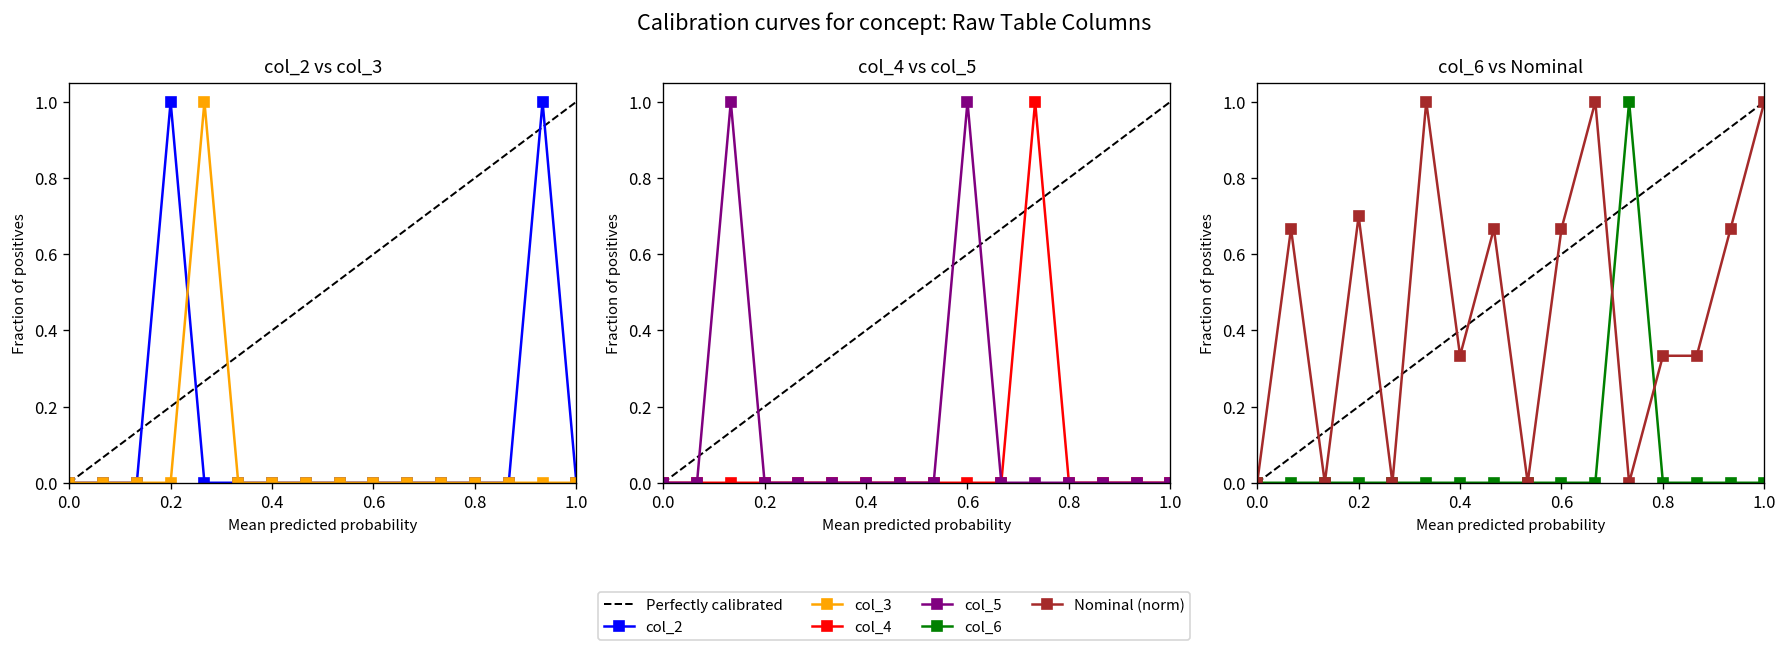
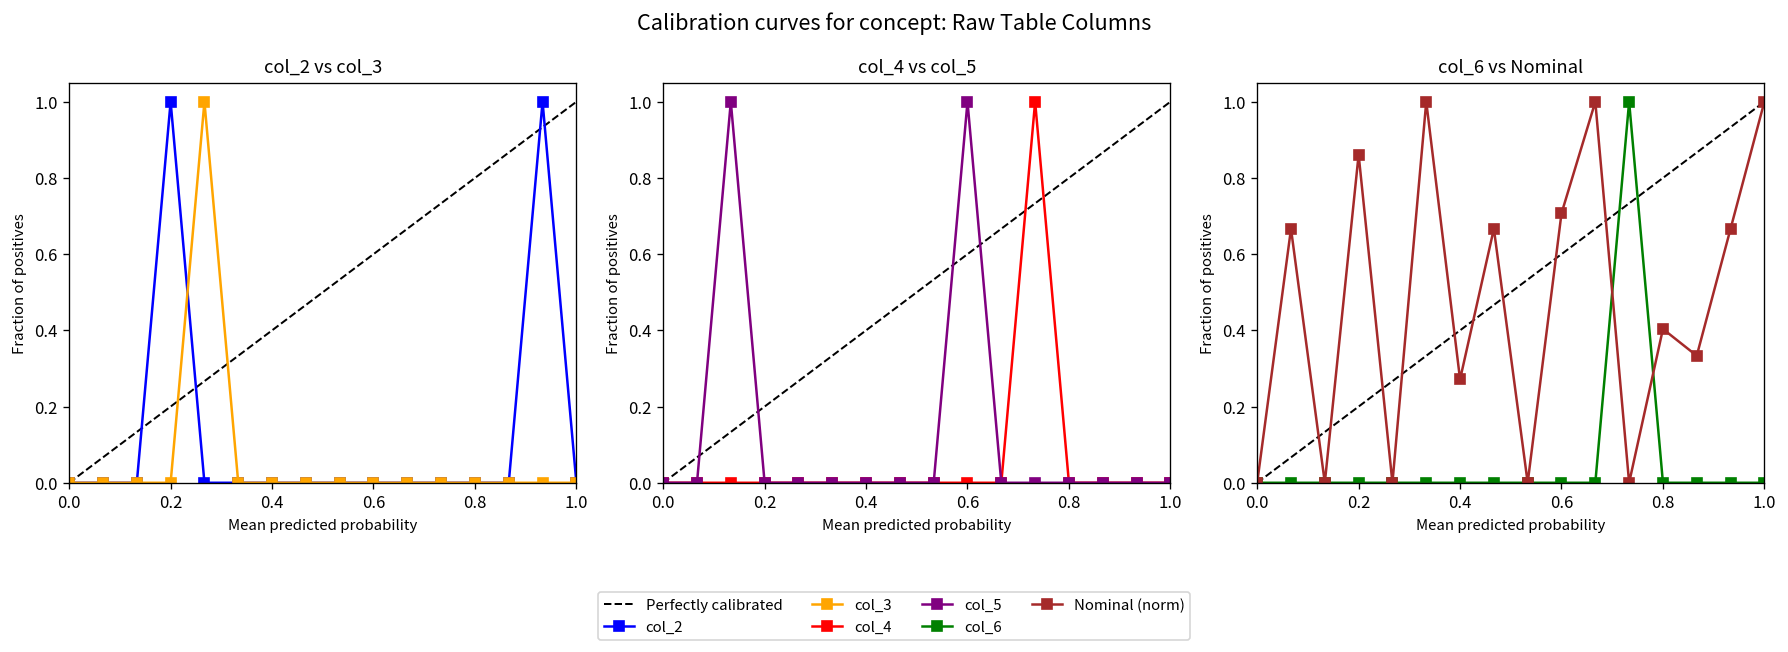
col_6 vs Nominal, Nominal (norm), 0.2: 0.70 -> 0.86
col_6 vs Nominal, Nominal (norm), 0.4: 0.33 -> 0.27
col_6 vs Nominal, Nominal (norm), 0.6: 0.67 -> 0.71
col_6 vs Nominal, Nominal (norm), 0.8: 0.33 -> 0.40
